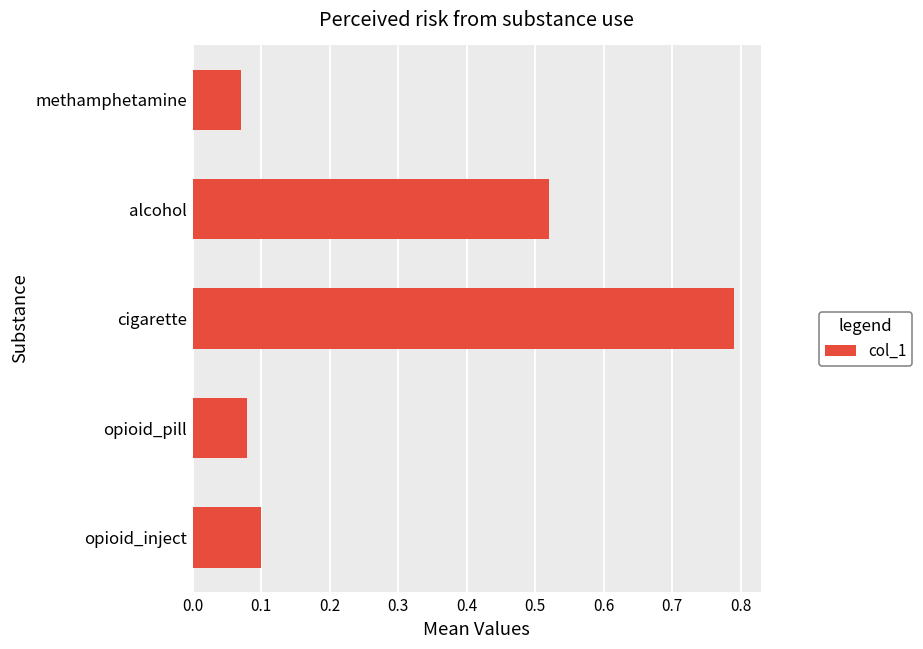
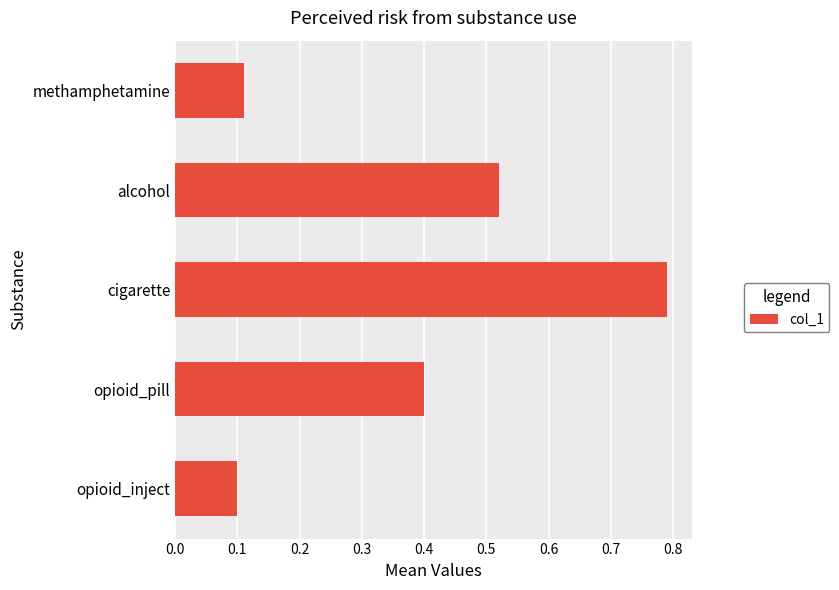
methamphetamine: 0.07 -> 0.11
opioid_pill: 0.08 -> 0.40
